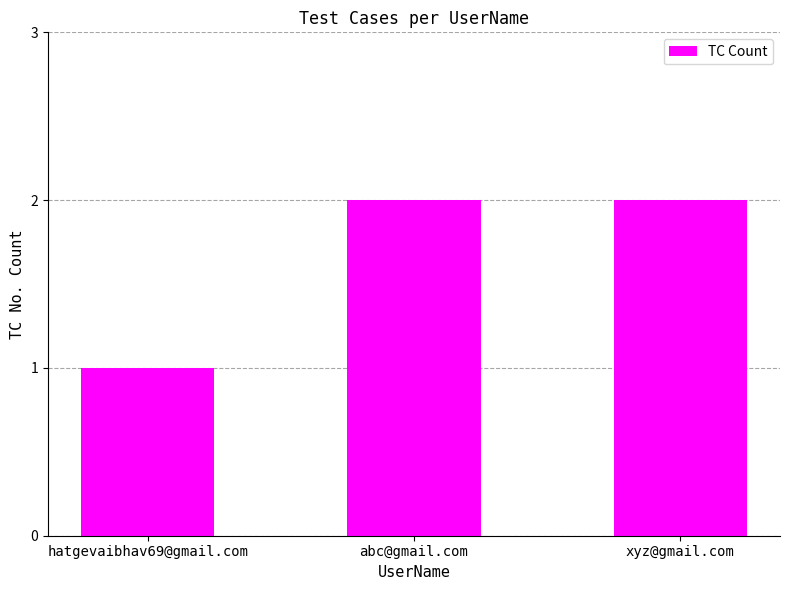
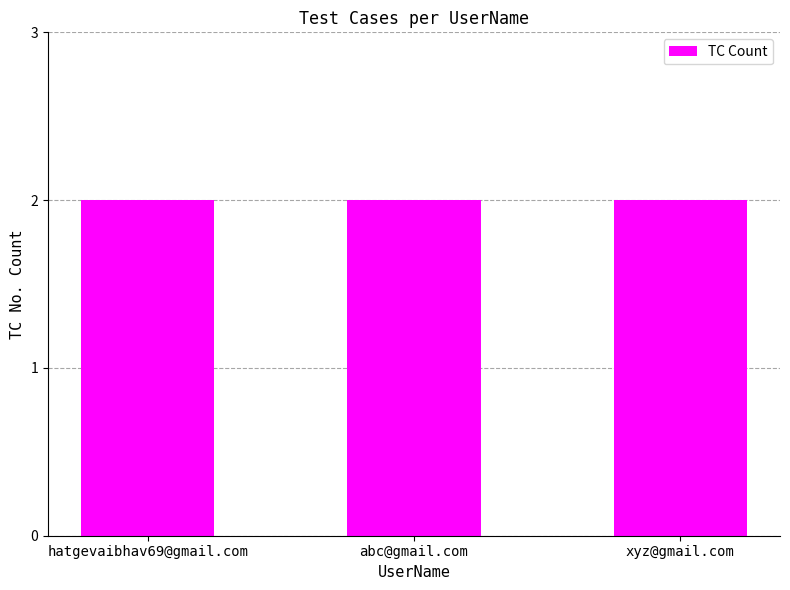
hatgevaibhav69@gmail.com: 1 -> 2
